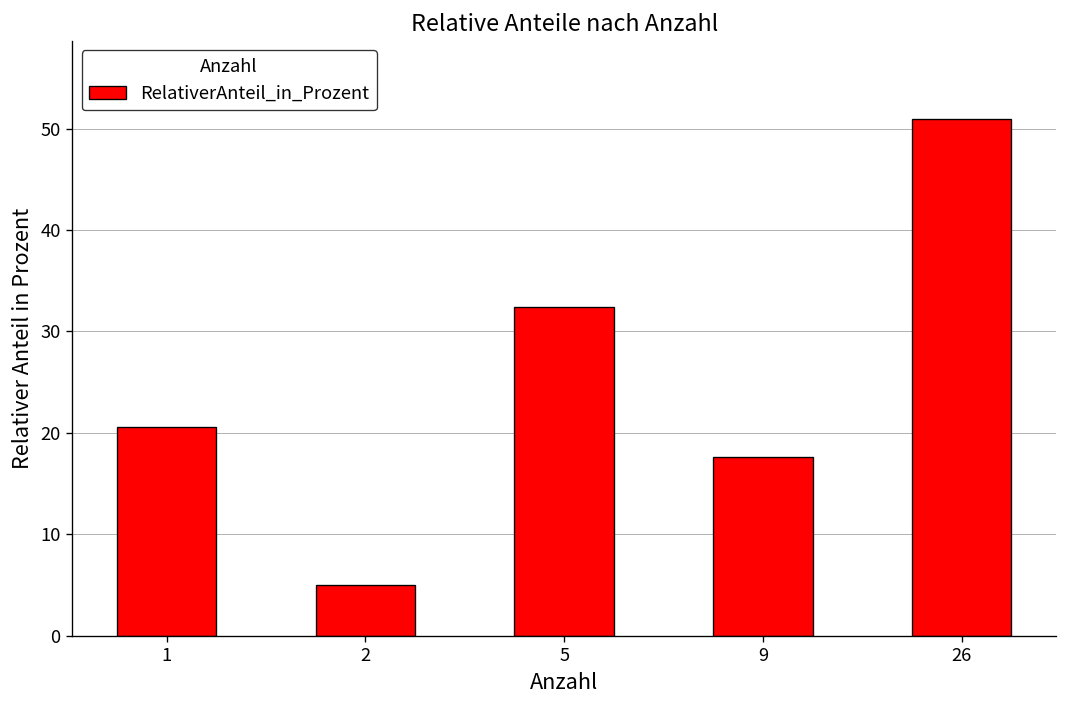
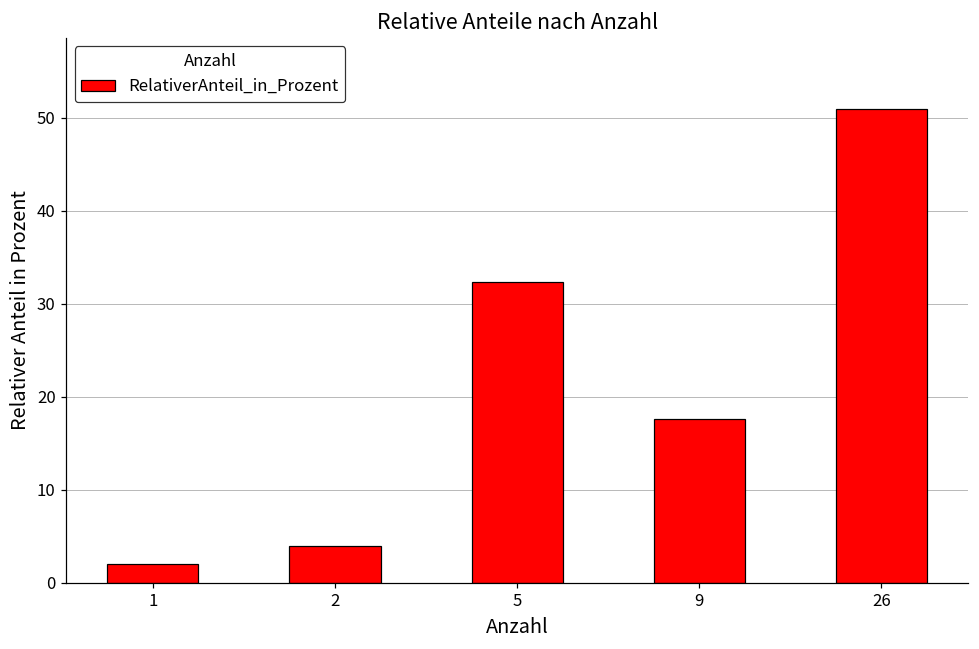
1: 21 -> 2
2: 5 -> 4
